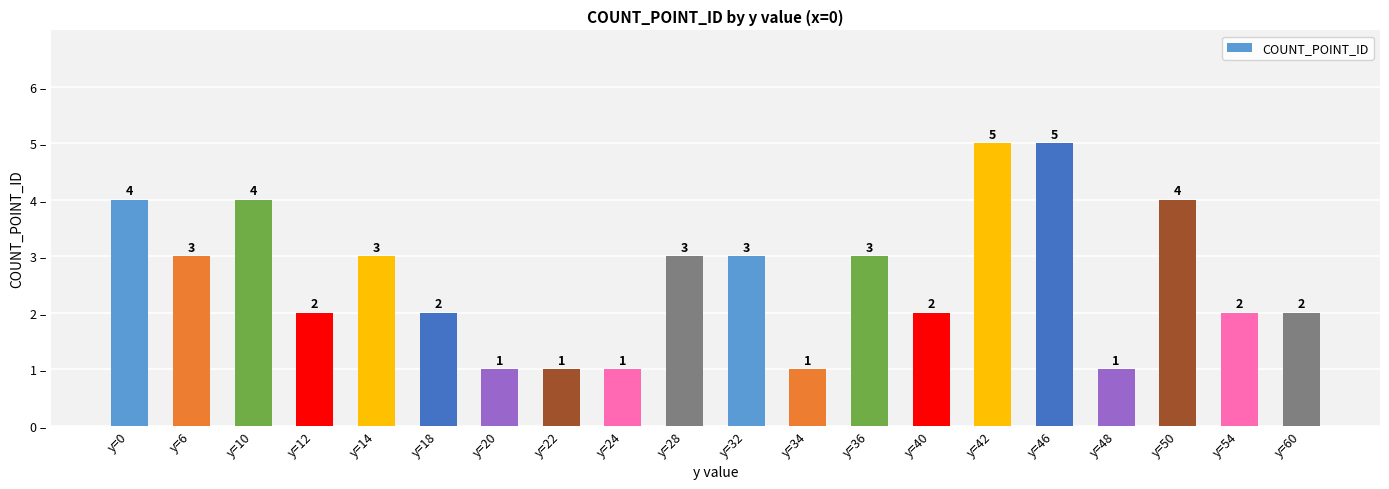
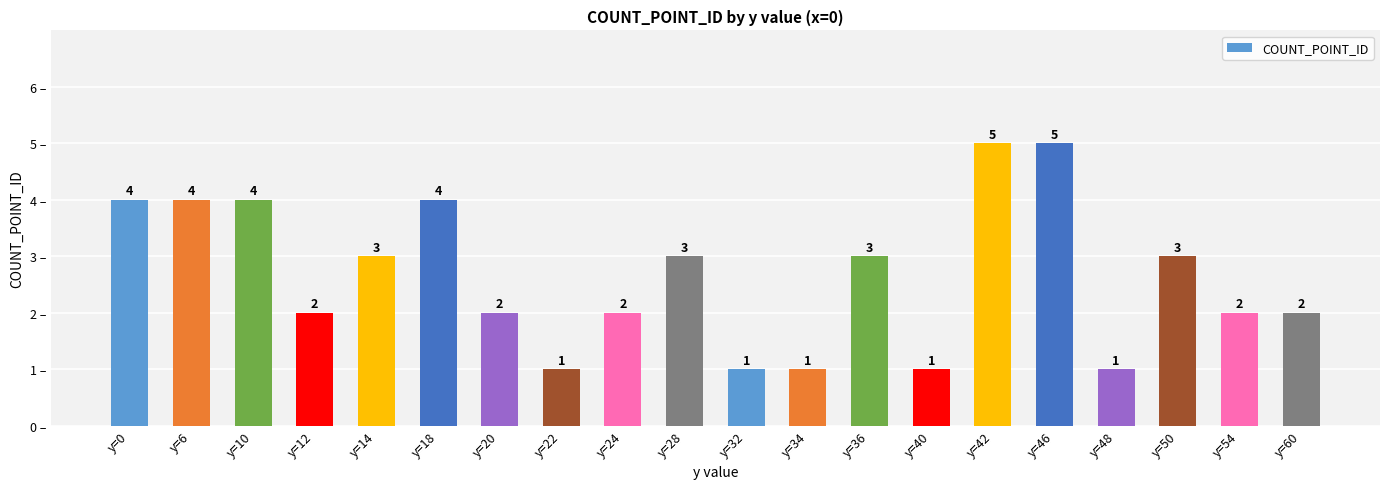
y=6: 3 -> 4
y=18: 2 -> 4
y=20: 1 -> 2
y=24: 1 -> 2
y=32: 3 -> 1
y=40: 2 -> 1
y=50: 4 -> 3
